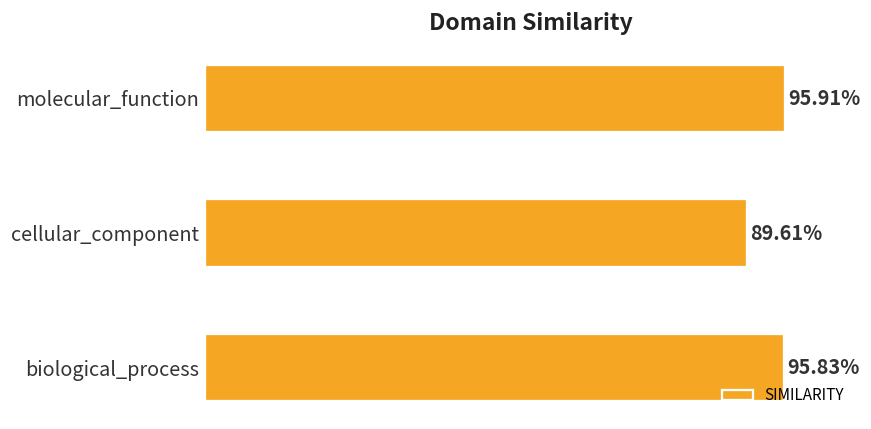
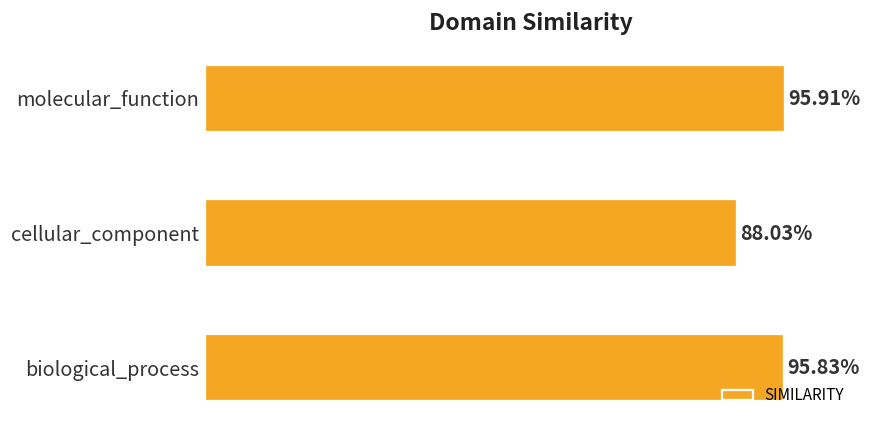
cellular_component: 89.61% -> 88.03%
